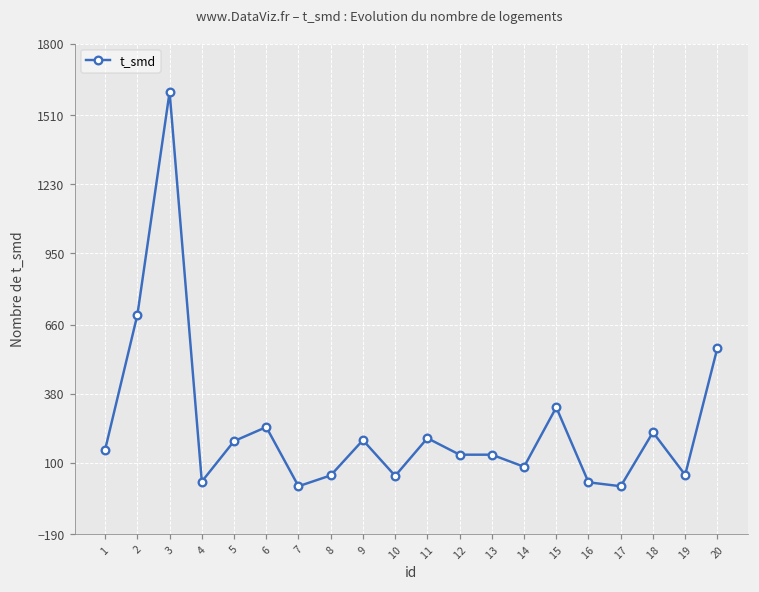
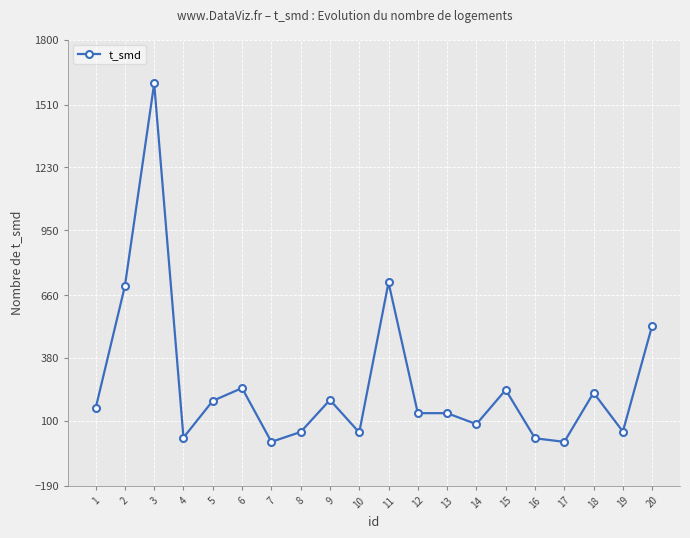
11: 200 -> 720
15: 330 -> 240
20: 570 -> 520
